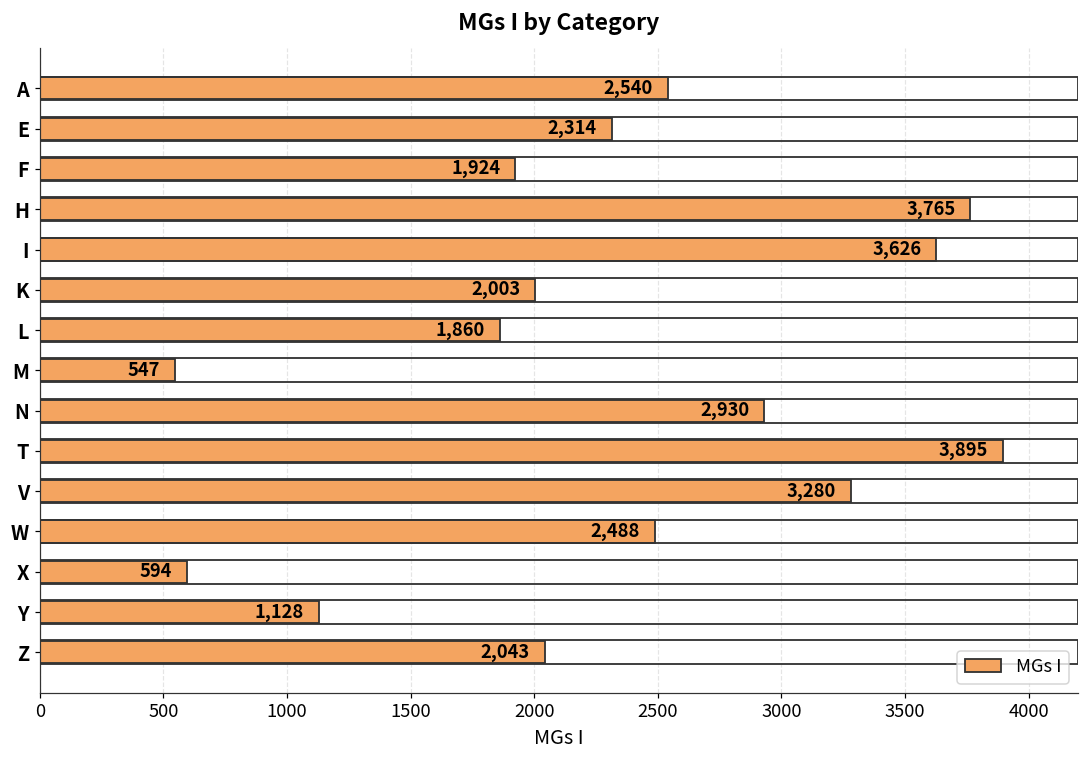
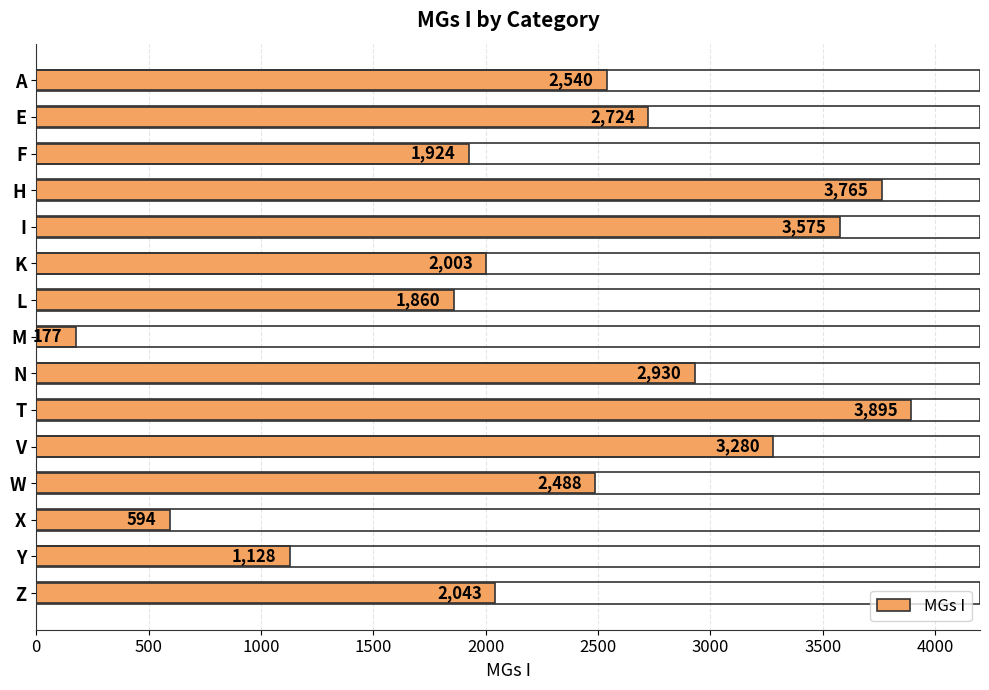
E: 2,314 -> 2,724
I: 3,626 -> 3,575
M: 547 -> 177
